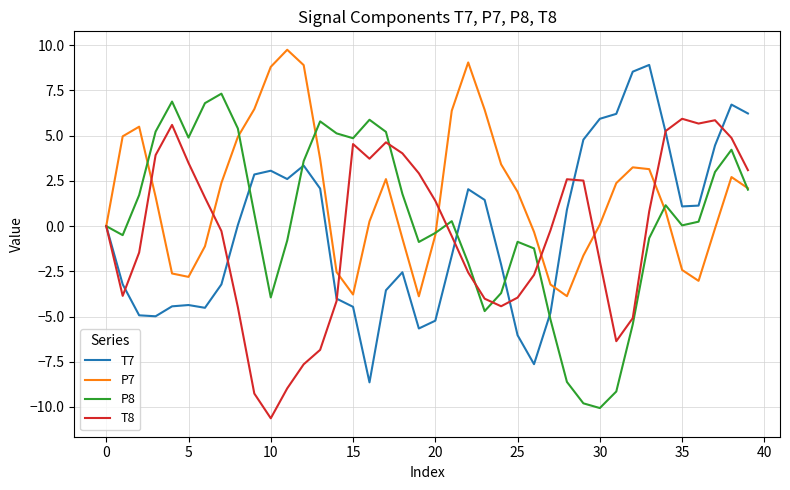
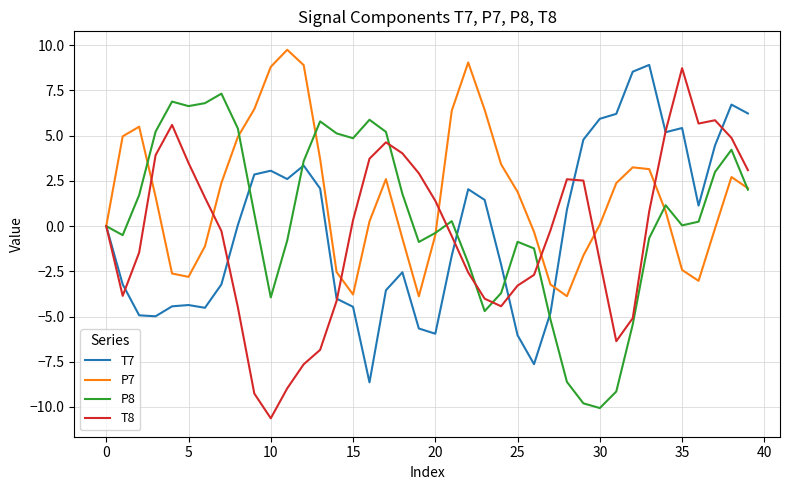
P8, 5: 4.9 -> 6.6
T8, 15: 4.5 -> 0.3
T7, 20: -5.2 -> -5.9
T8, 25: -4.0 -> -3.3
T7, 35: 1.1 -> 5.4
T8, 35: 5.9 -> 8.7
